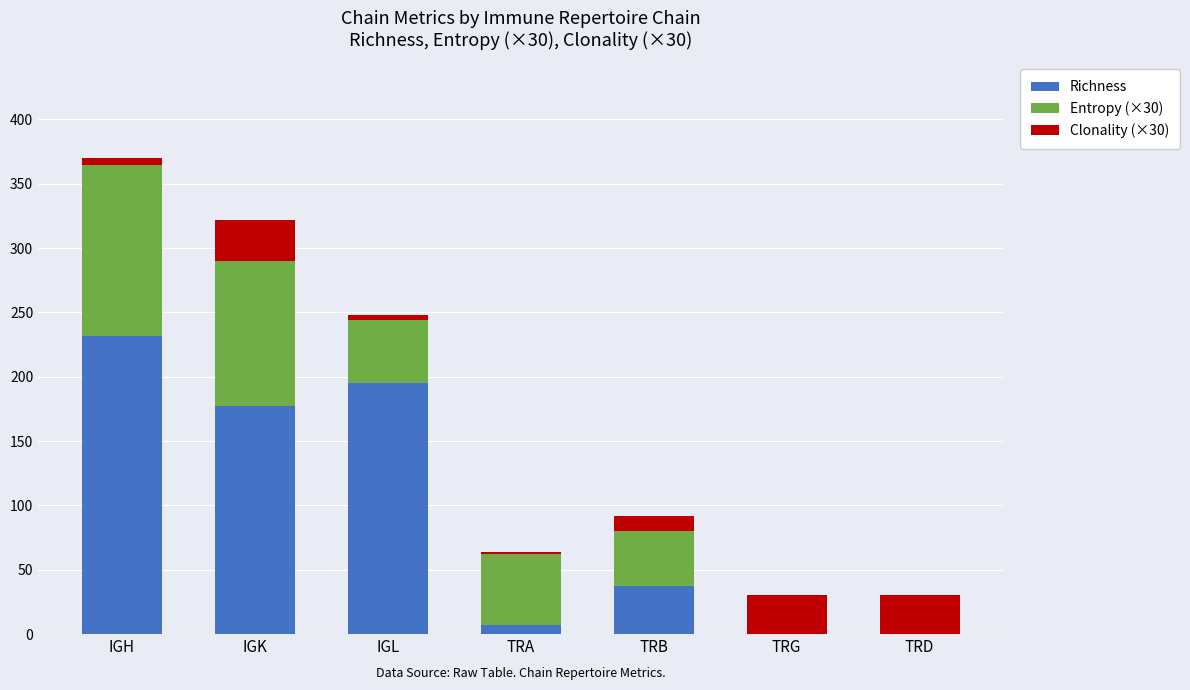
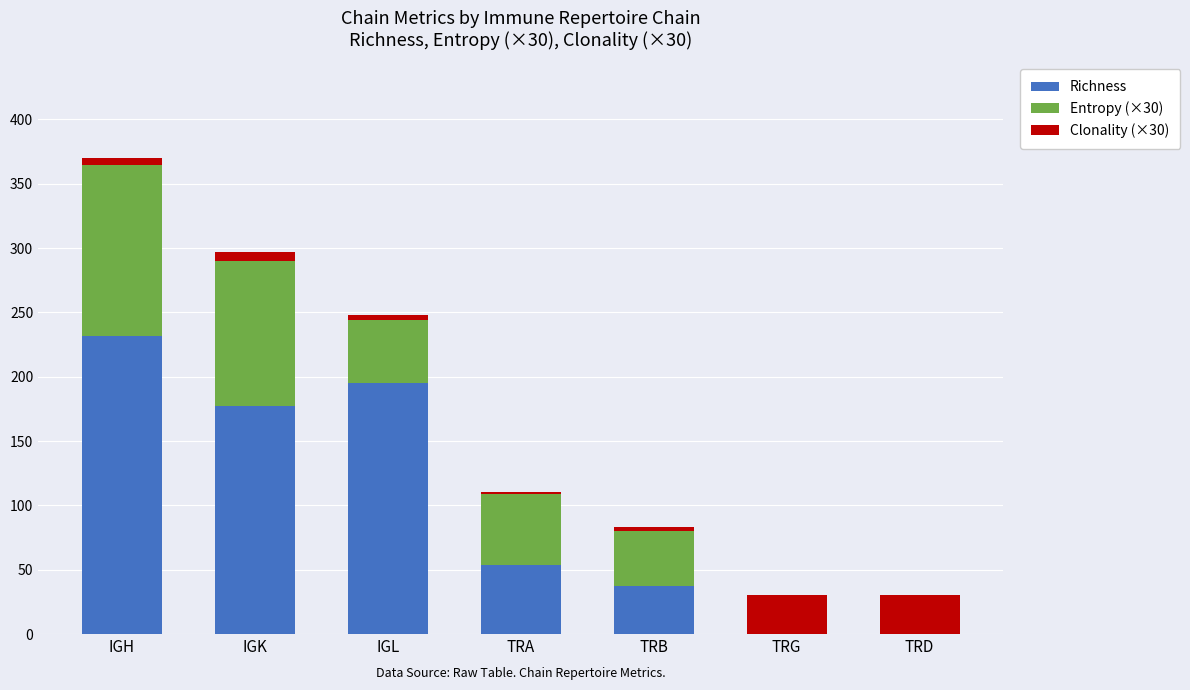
Clonality (×30), IGK: 32 -> 7
Richness, TRA: 7 -> 54
Clonality (×30), TRB: 12 -> 3
